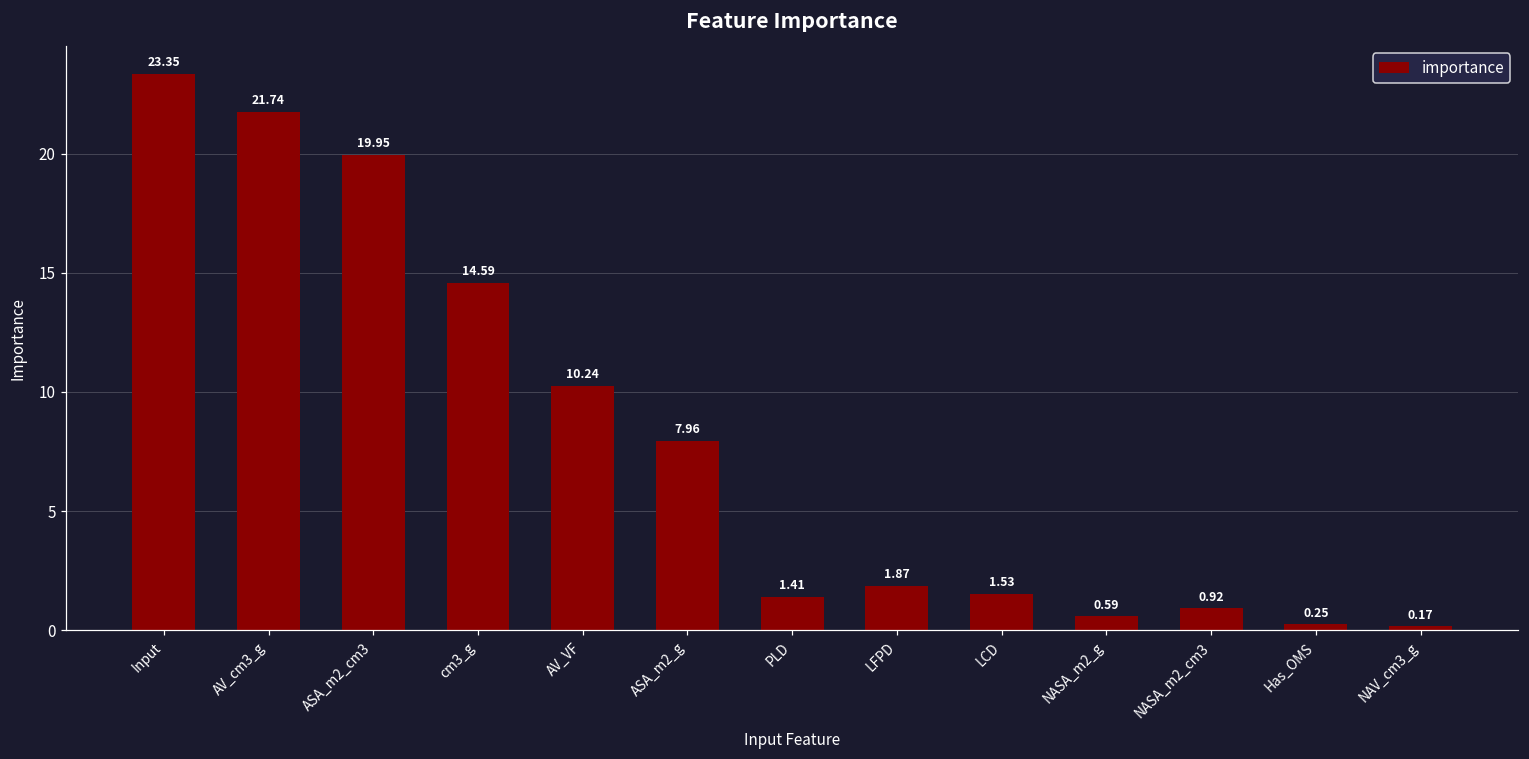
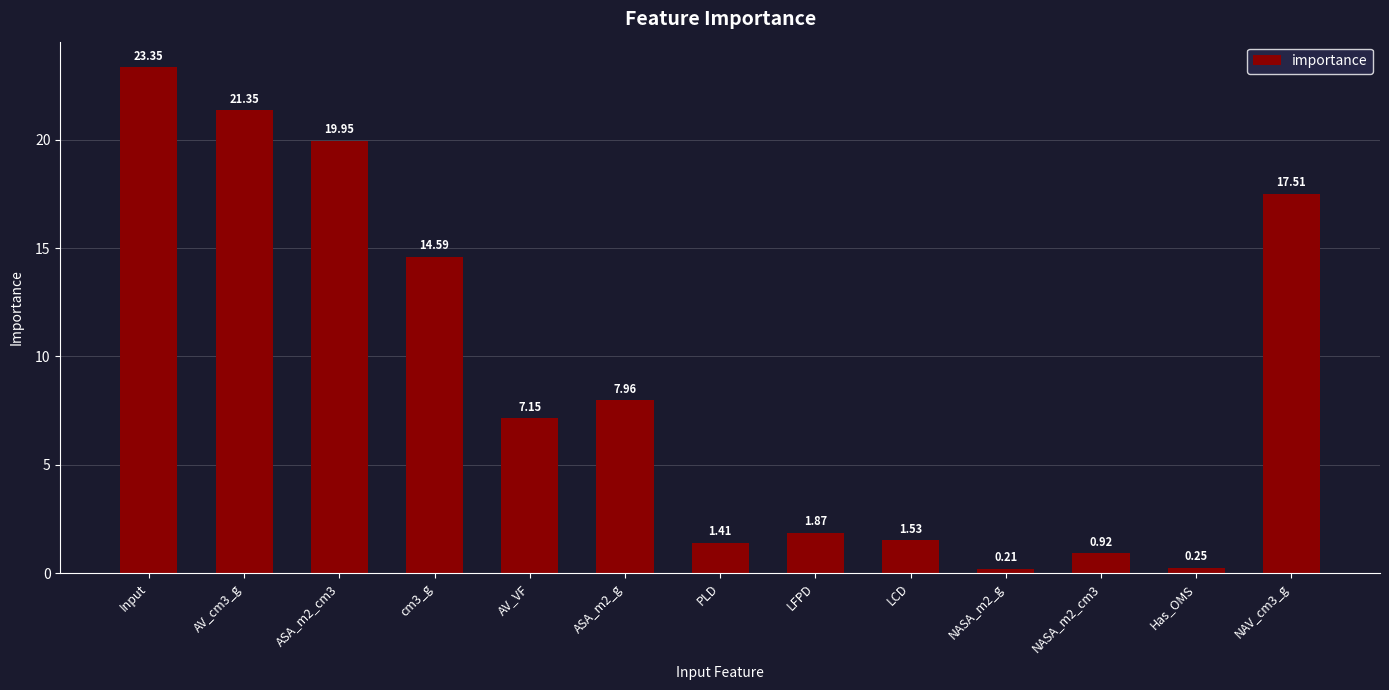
AV_cm3_g: 21.74 -> 21.35
AV_VF: 10.24 -> 7.15
NASA_m2_g: 0.59 -> 0.21
NAV_cm3_g: 0.17 -> 17.51
